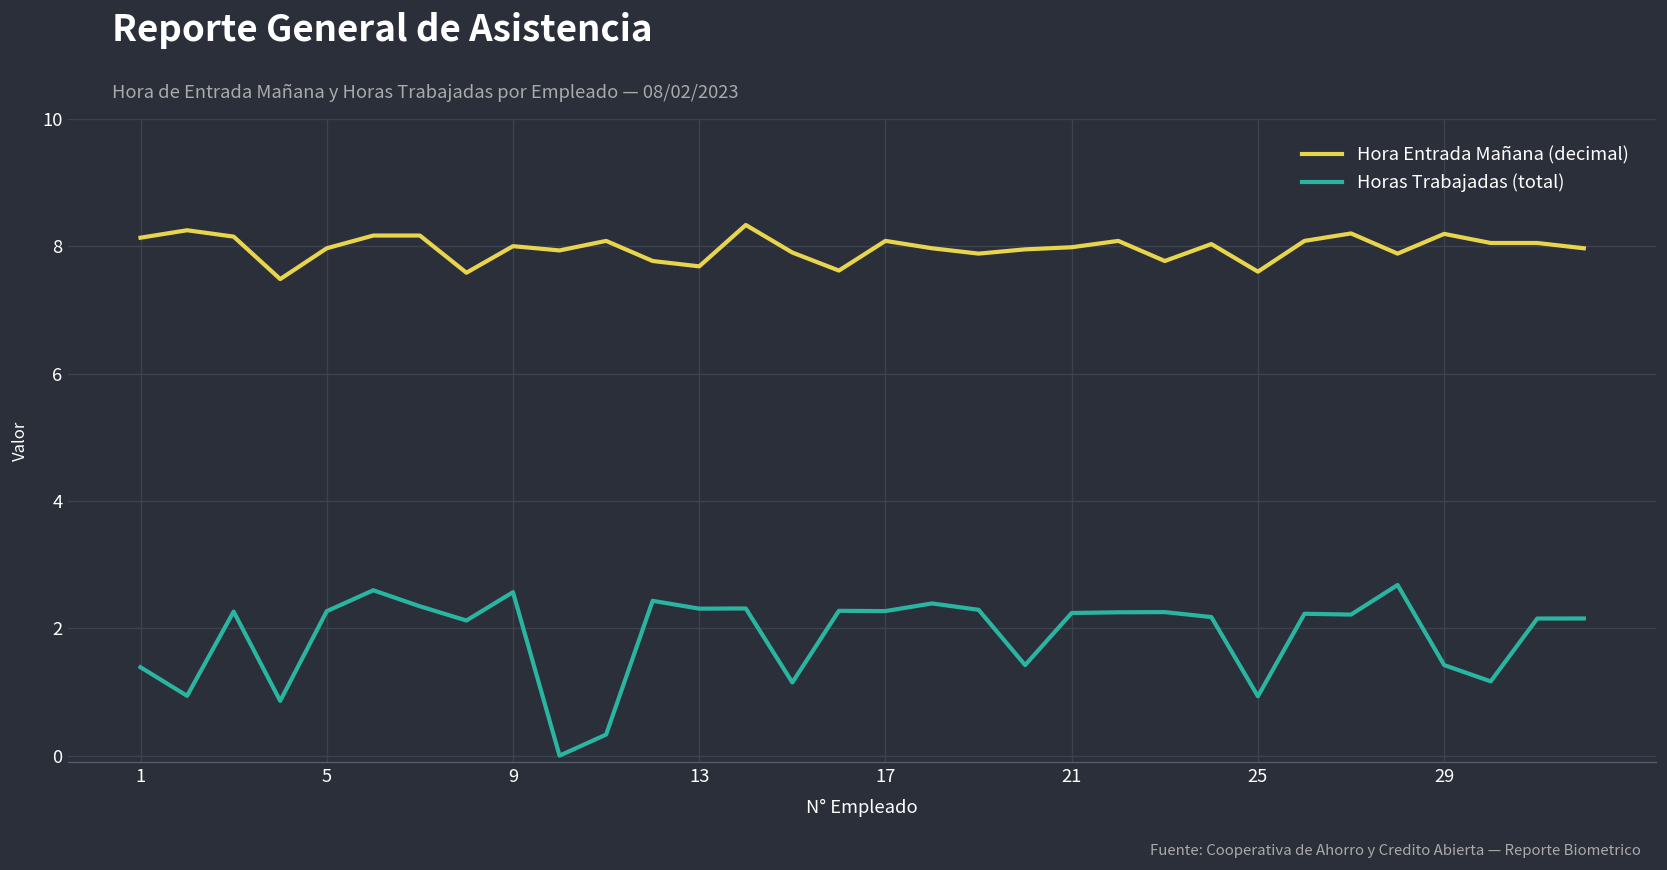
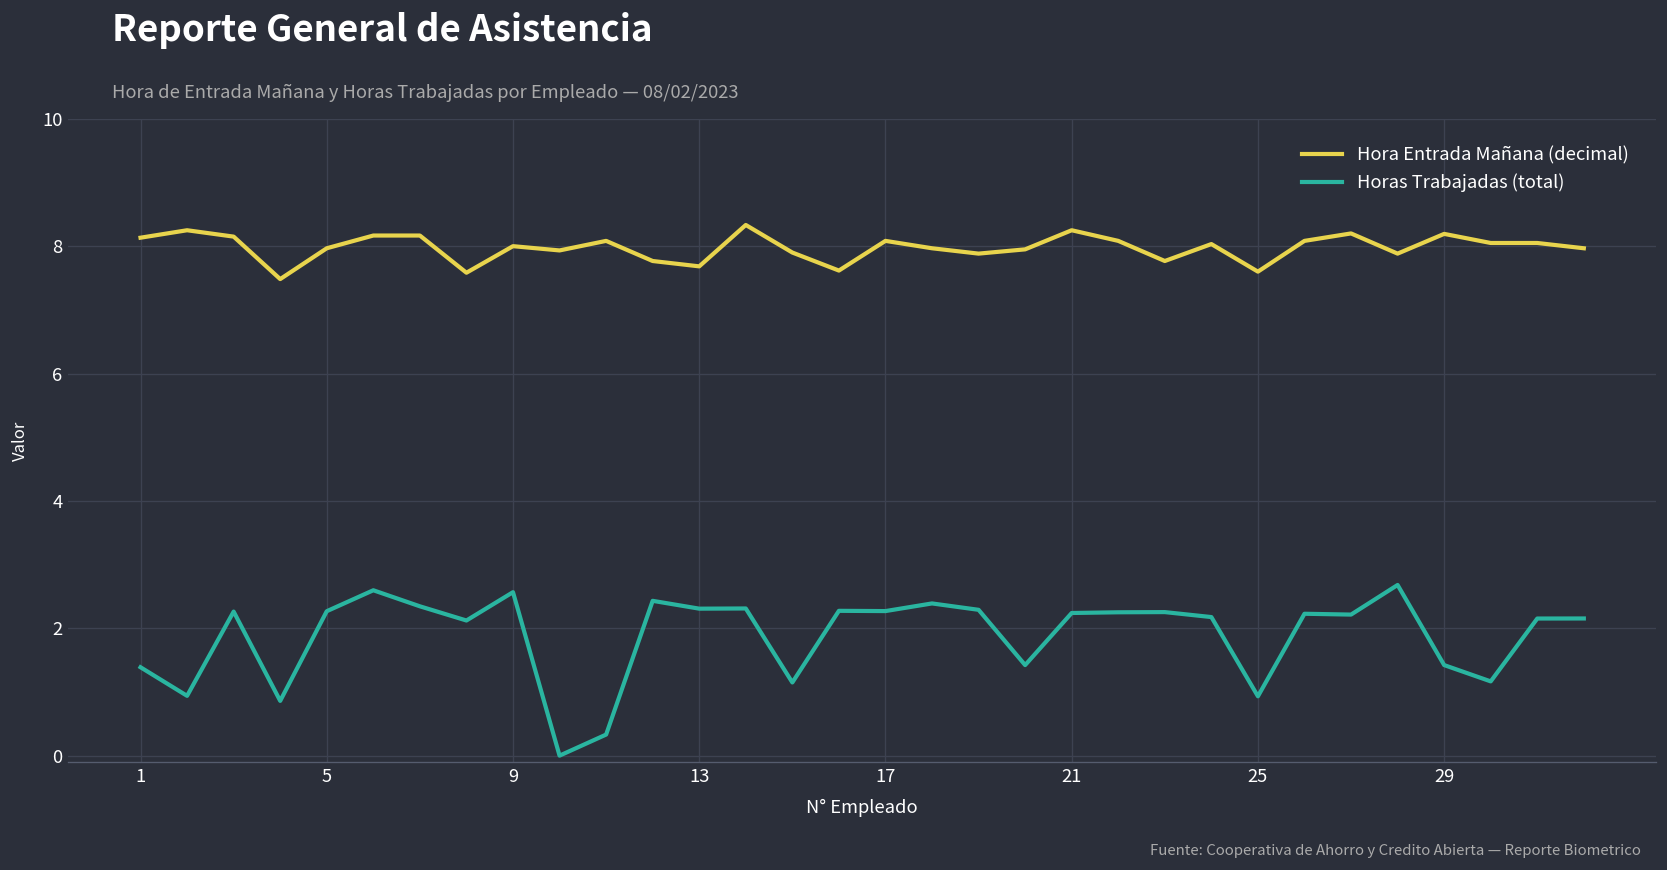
Hora Entrada Mañana (decimal), 21: 8.0 -> 8.3
